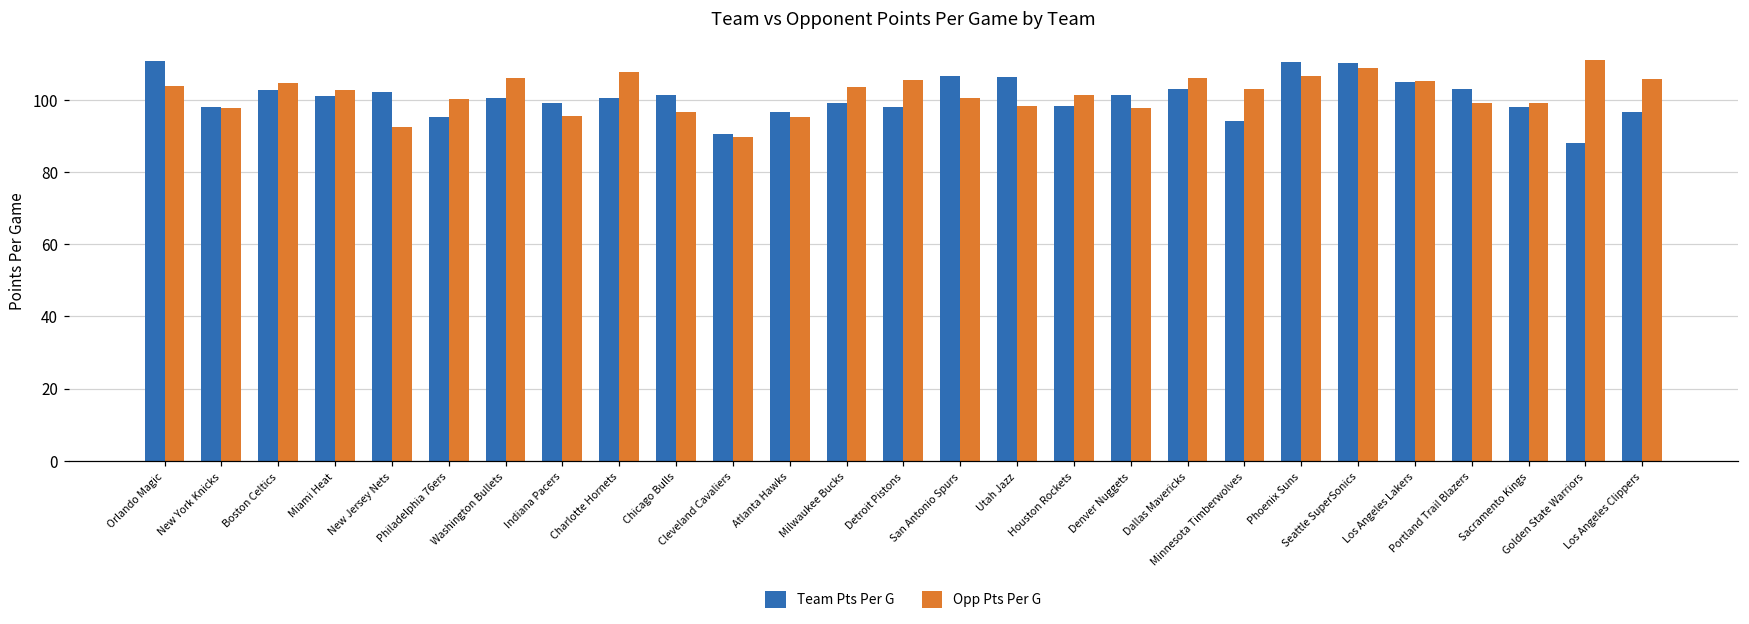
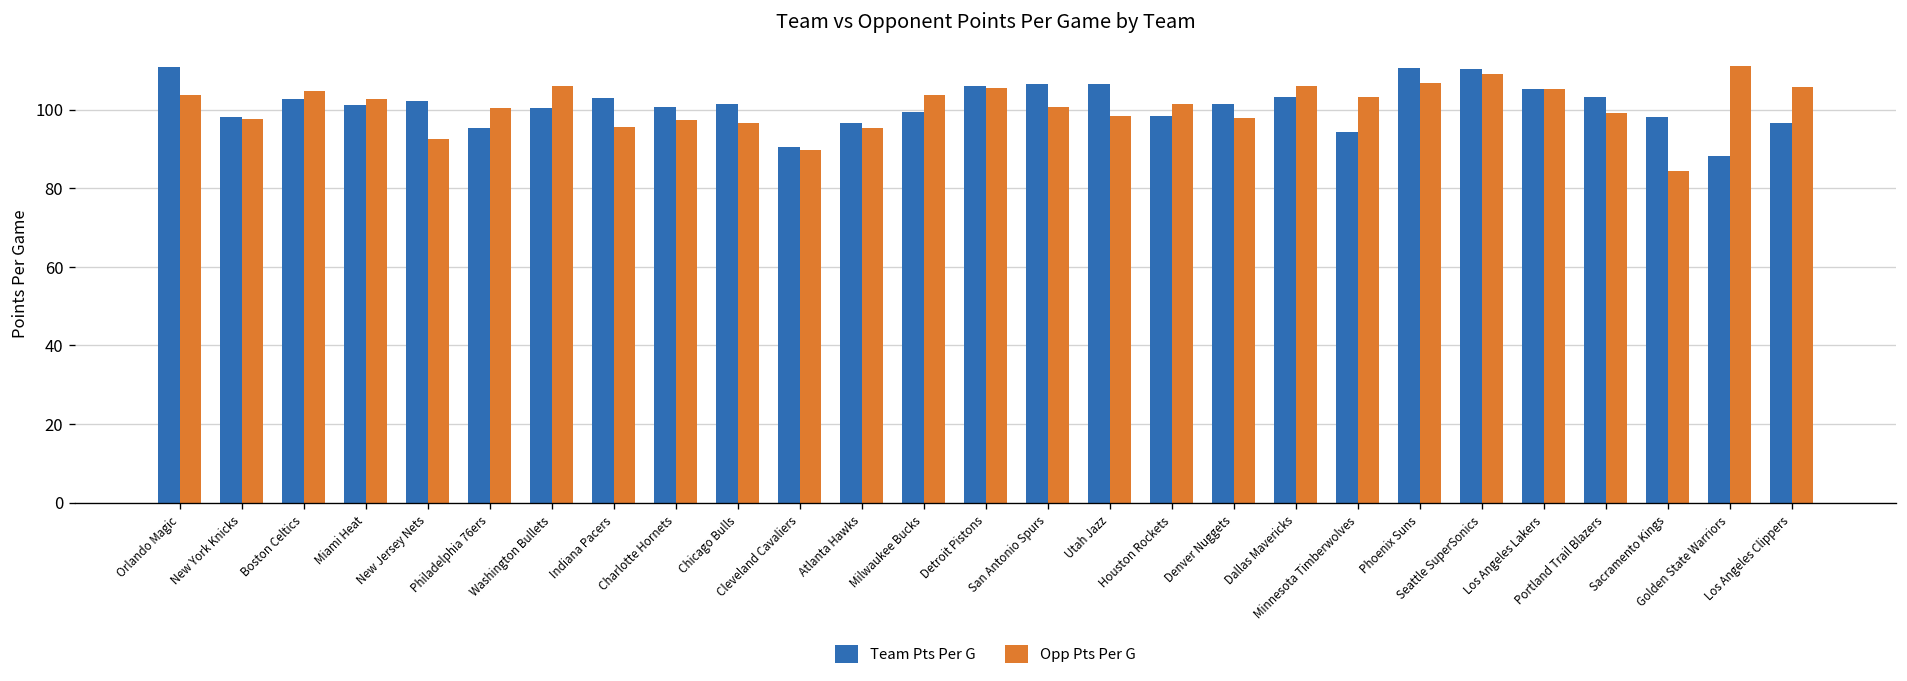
Team Pts Per G, Indiana Pacers: 99 -> 103
Opp Pts Per G, Charlotte Hornets: 108 -> 97
Team Pts Per G, Detroit Pistons: 98 -> 106
Opp Pts Per G, Sacramento Kings: 99 -> 84
